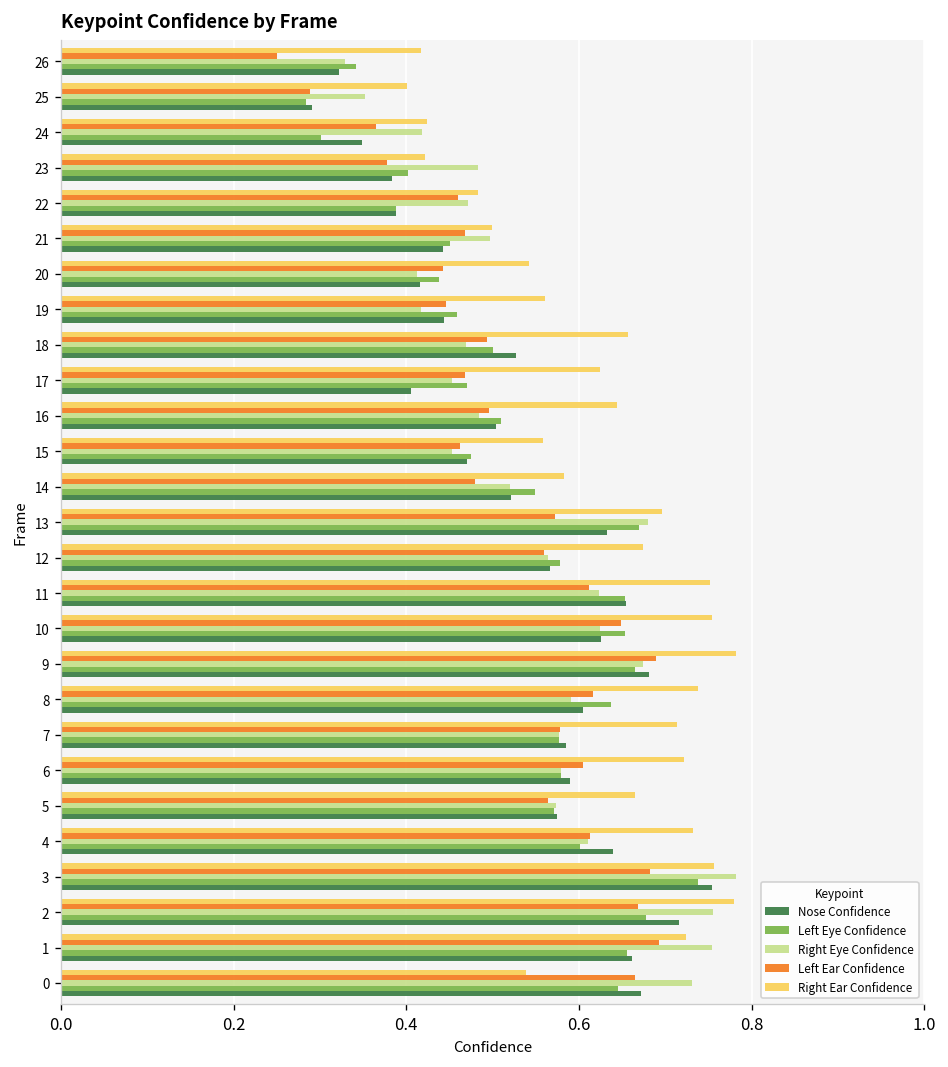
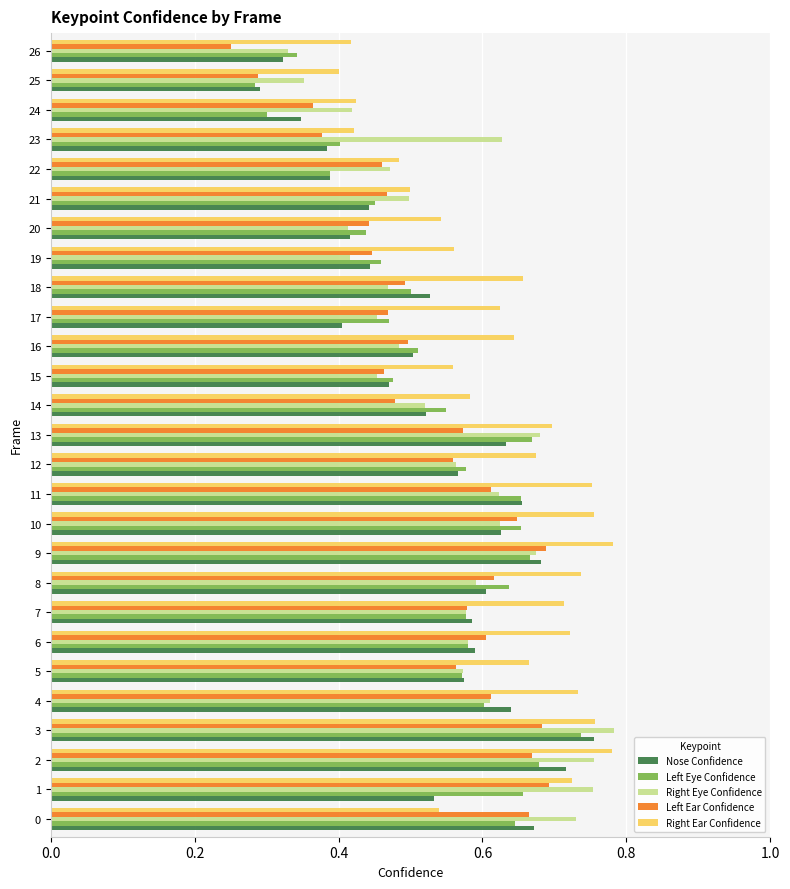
Right Eye Confidence, 23: 0.48 -> 0.63
Nose Confidence, 1: 0.66 -> 0.53
